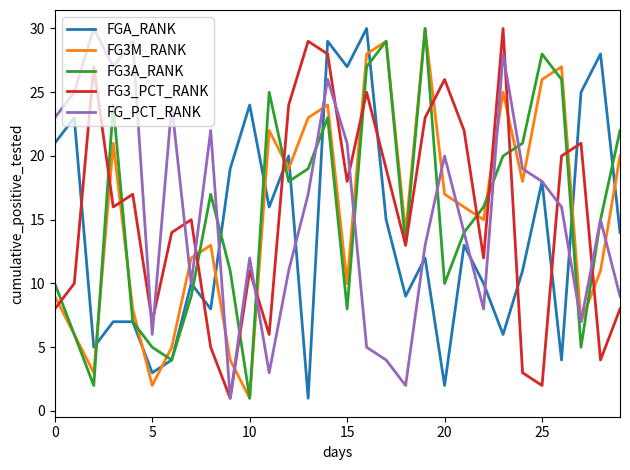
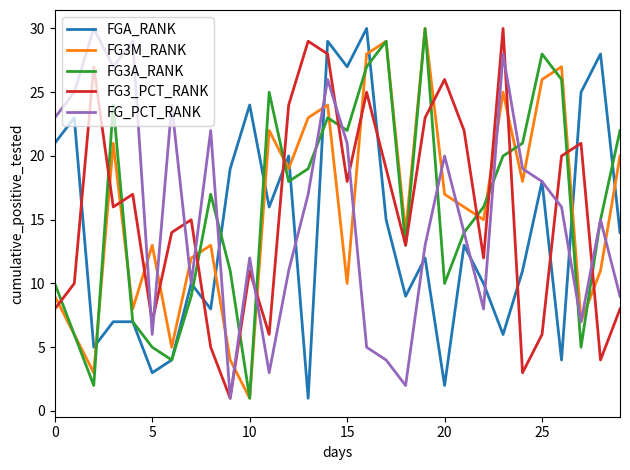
FG3M_RANK, 5: 2 -> 13
FG3A_RANK, 15: 8 -> 22
FG3_PCT_RANK, 25: 2 -> 6
